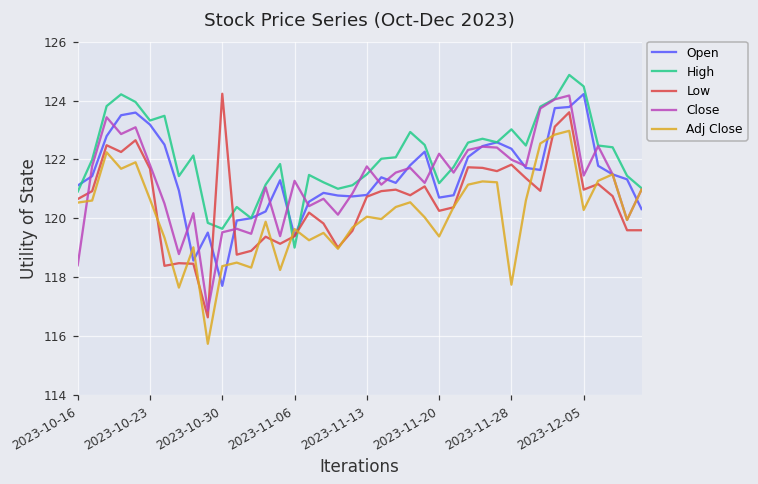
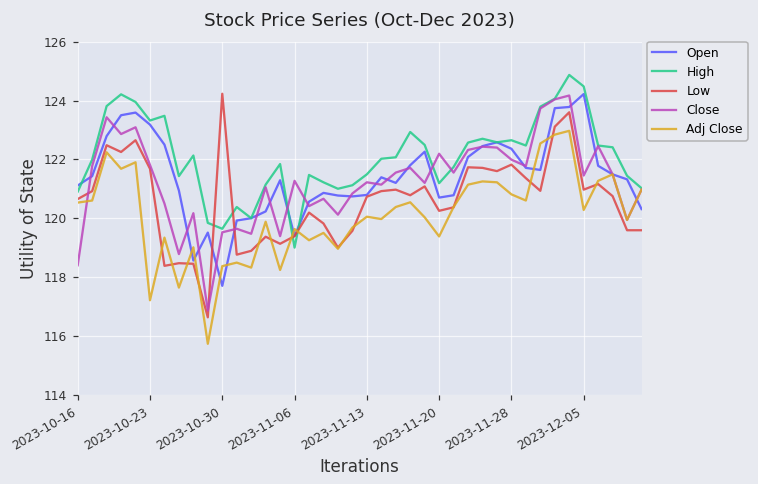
Adj Close, 2023-10-23: 120.6 -> 117.2
Close, 2023-11-13: 121.8 -> 121.2
High, 2023-11-28: 123.0 -> 122.7
Adj Close, 2023-11-28: 117.7 -> 120.8
